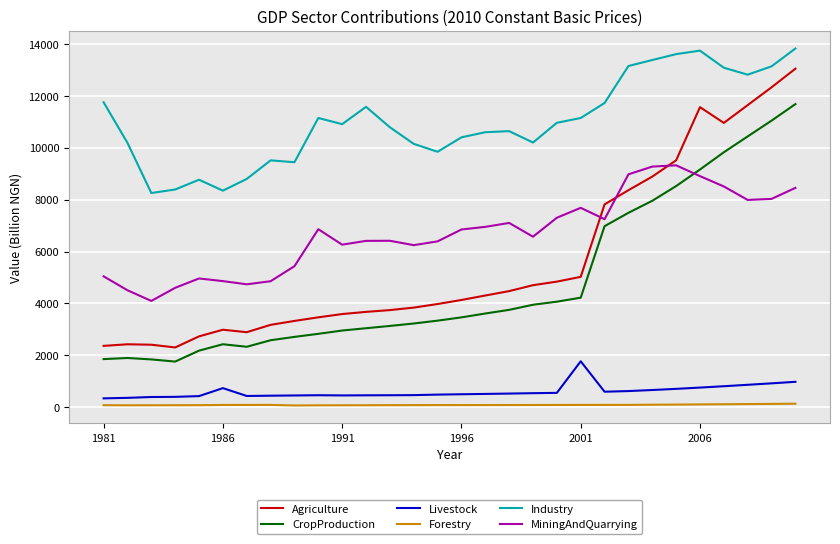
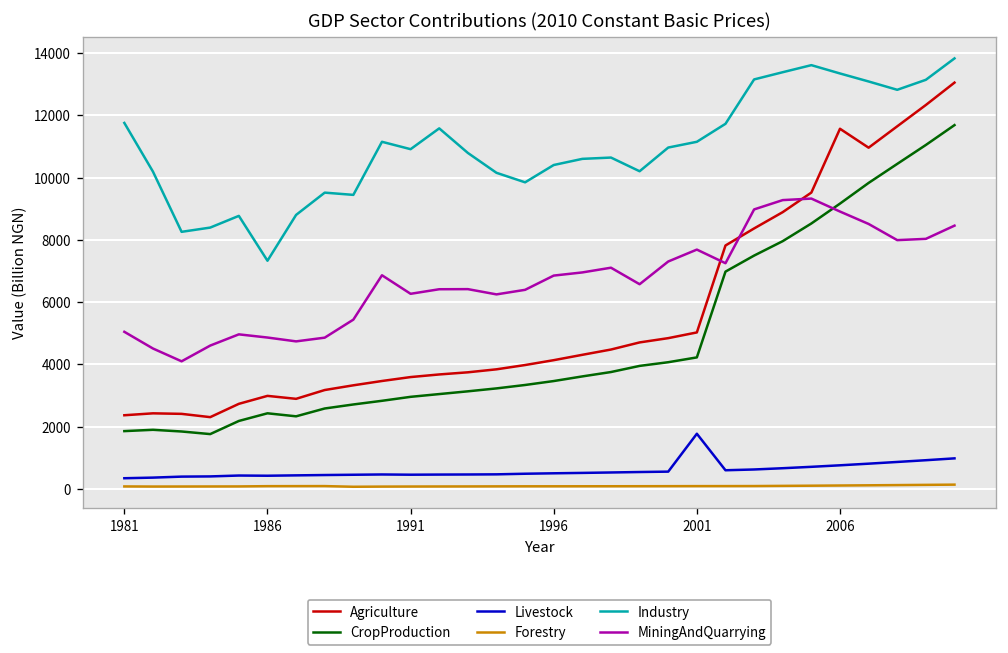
Livestock, 1986: 700 -> 400
Industry, 1986: 8300 -> 7300
Industry, 2006: 13700 -> 13300
